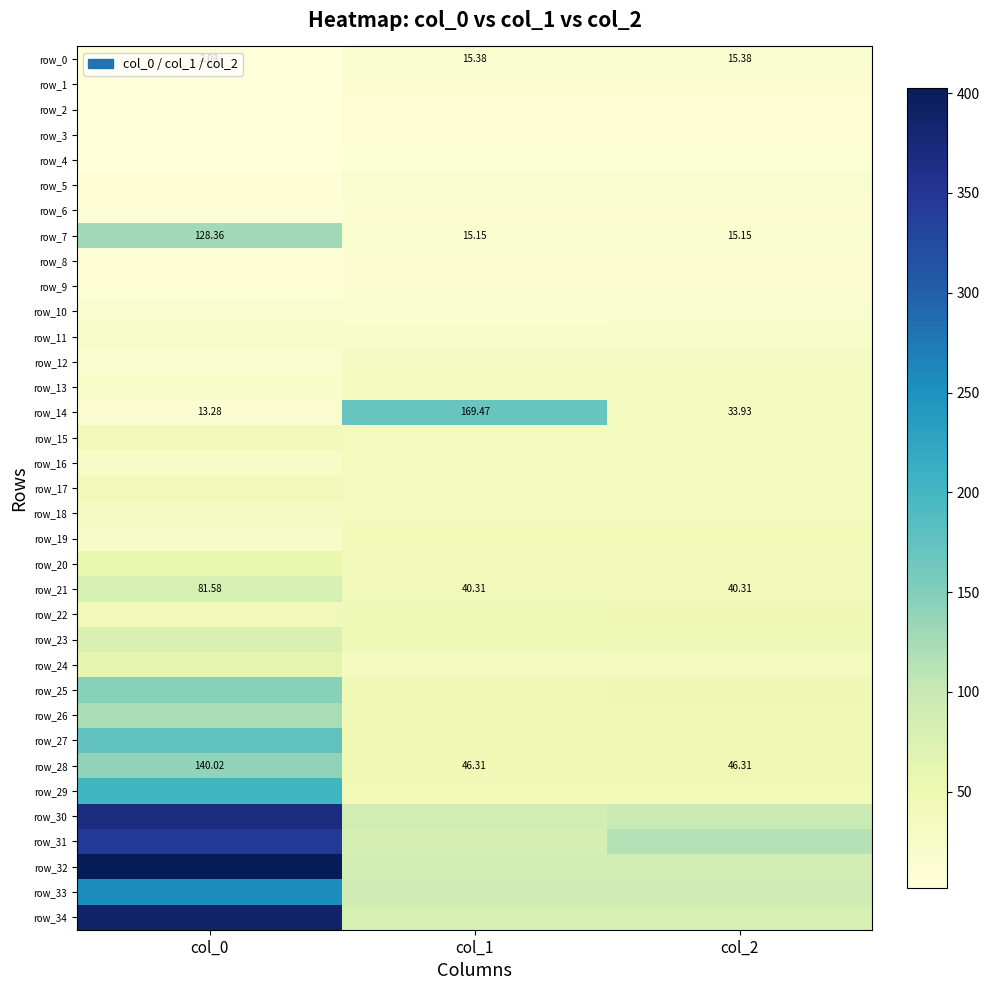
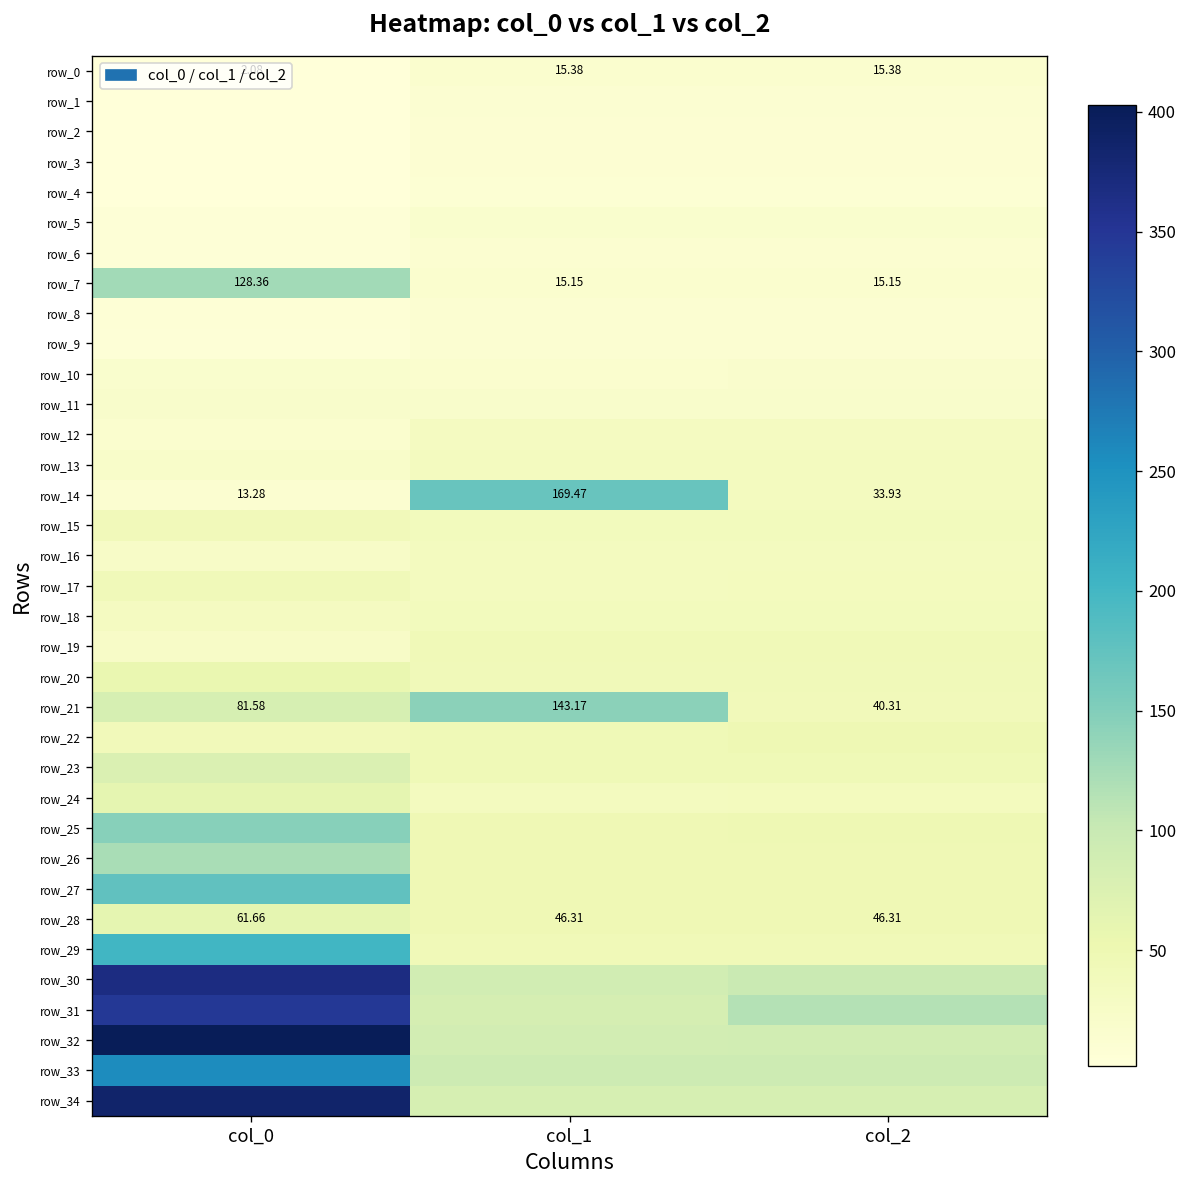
row_21, col_1: 40.31 -> 143.17
row_28, col_0: 140.02 -> 61.66
